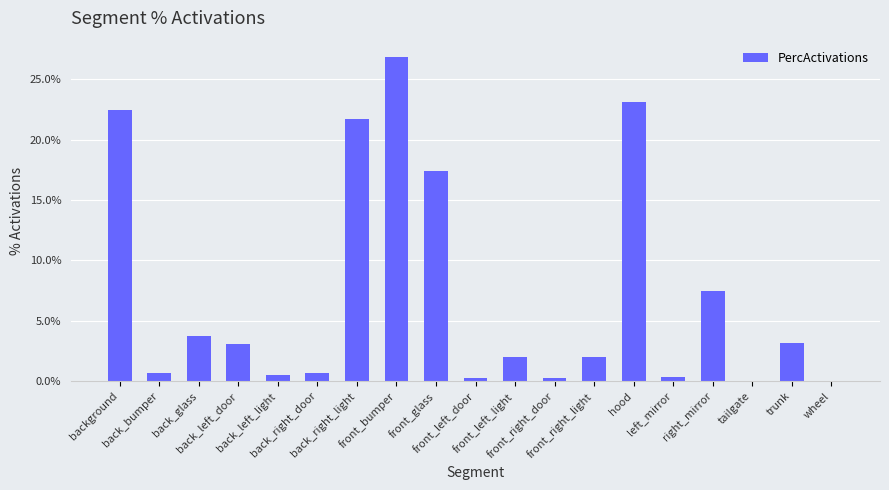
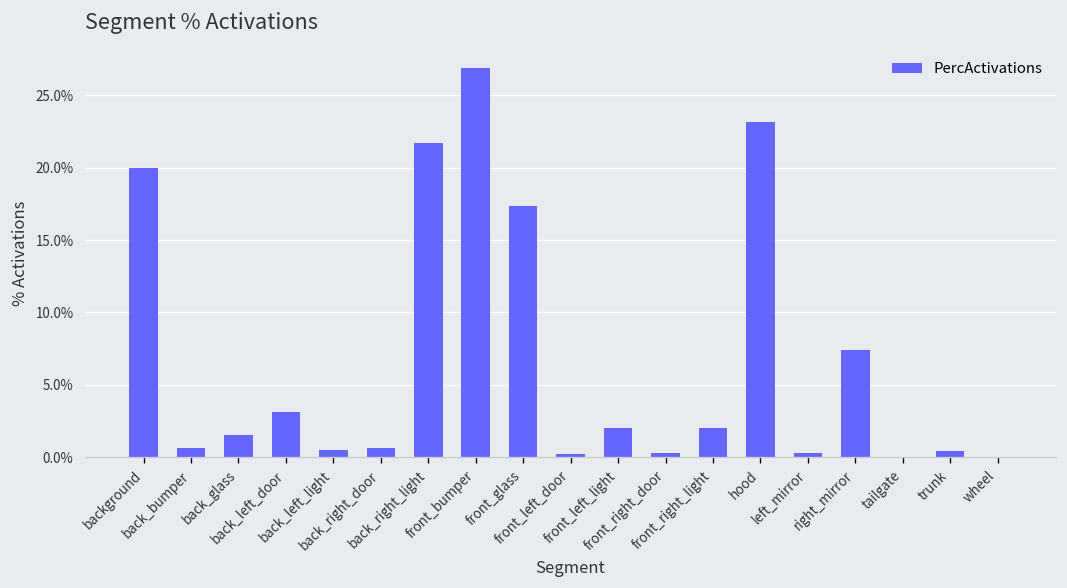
background: 22.5% -> 20.0%
back_glass: 3.7% -> 1.6%
trunk: 3.2% -> 0.5%
